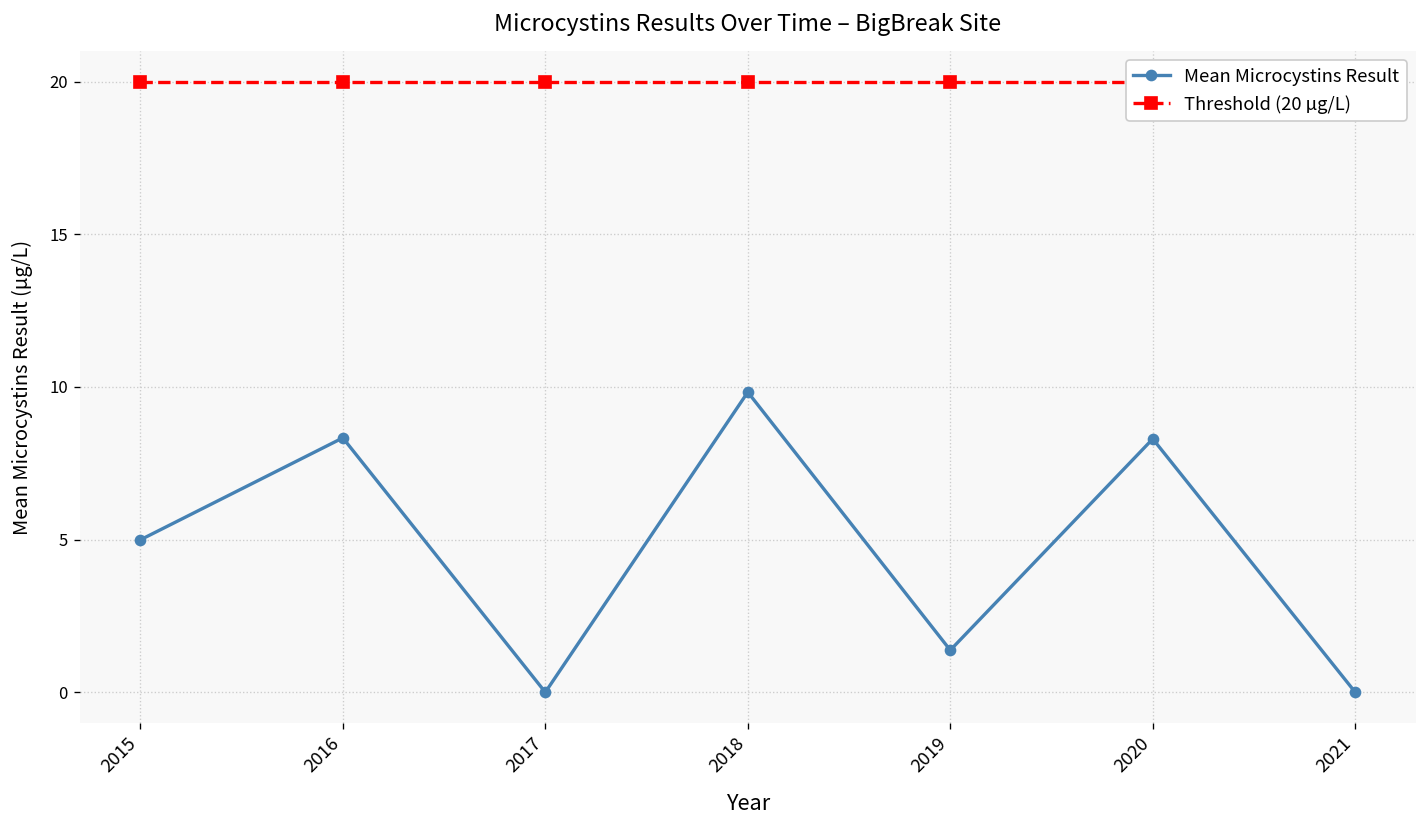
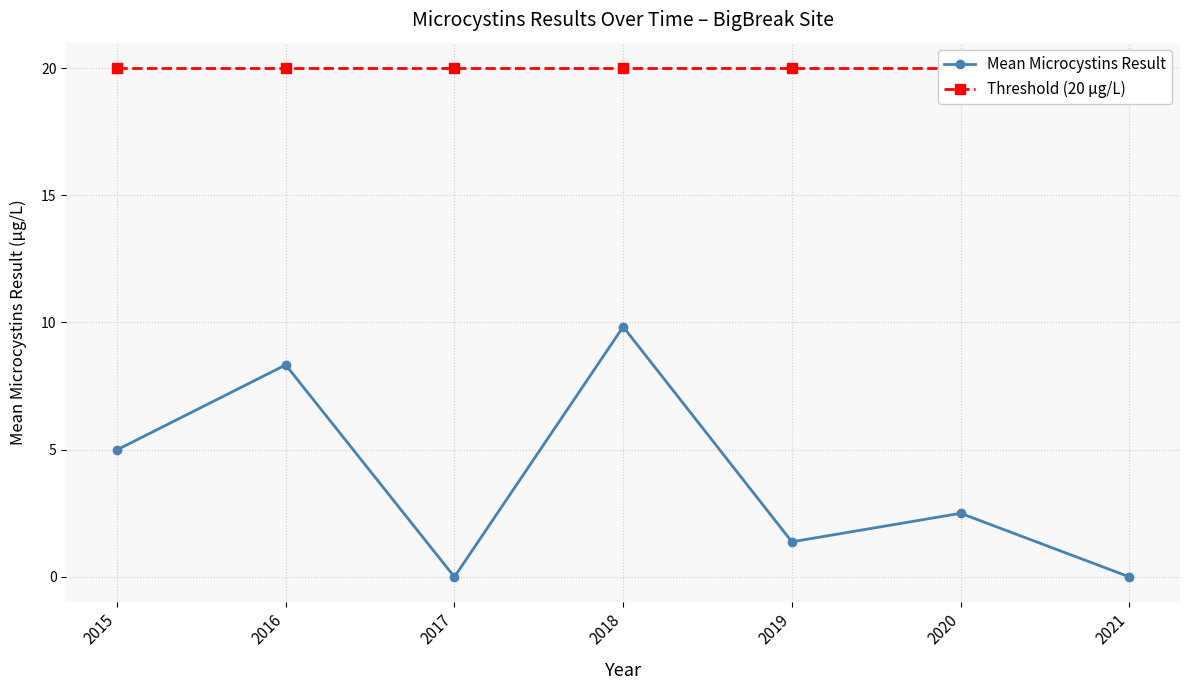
Mean Microcystins Result, 2020: 8.3 -> 2.5
